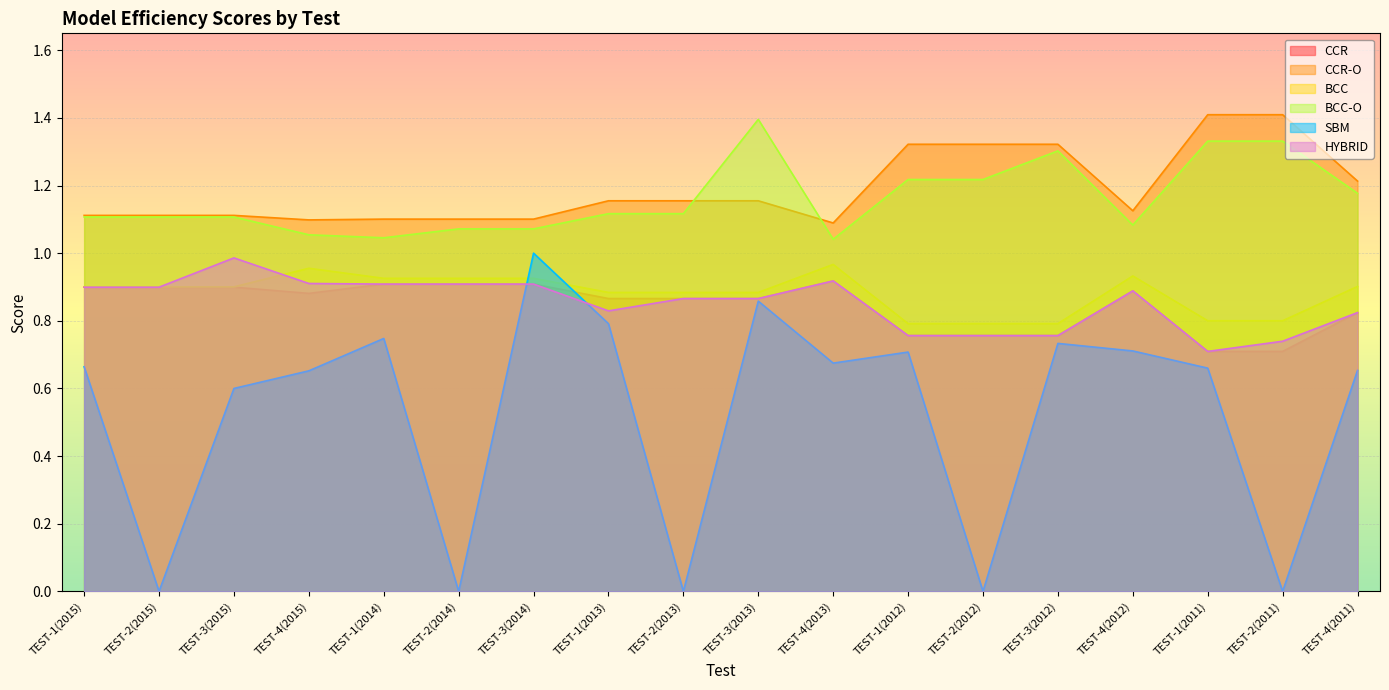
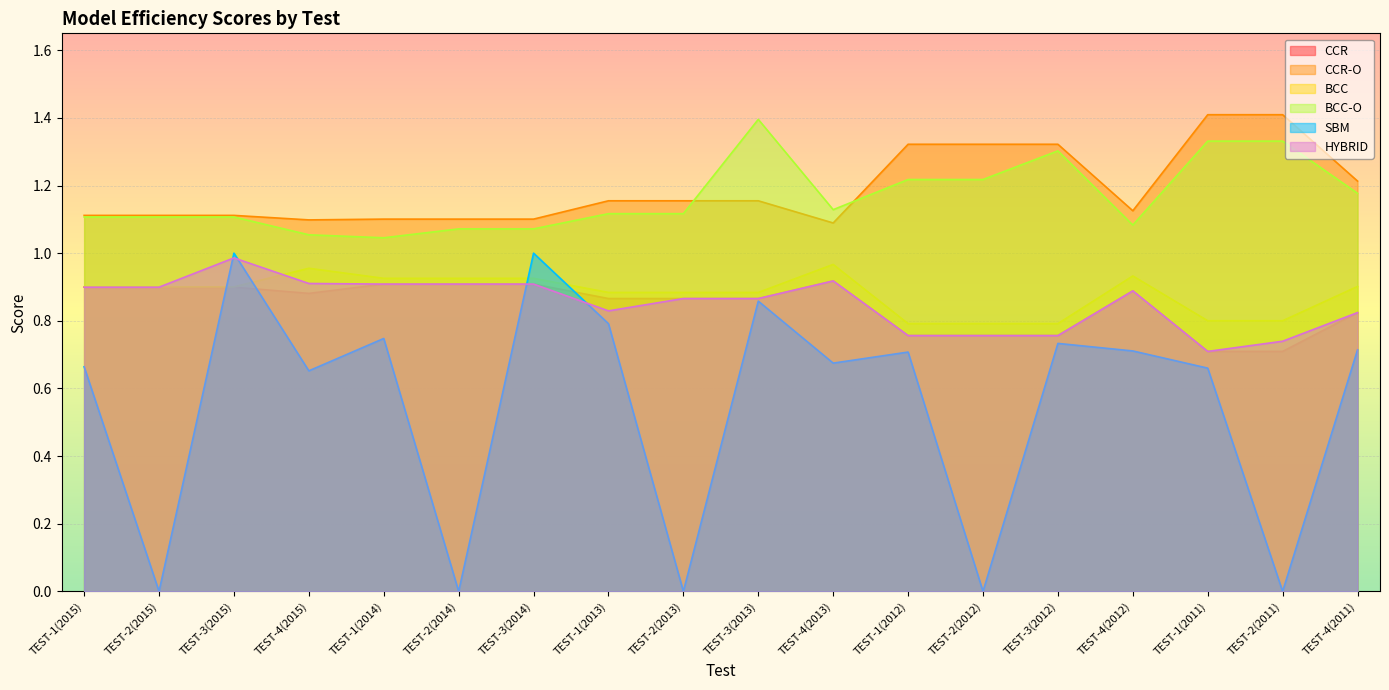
SBM, TEST-3(2015): 0.6 -> 1.0
BCC-O, TEST-4(2013): 1.04 -> 1.13
SBM, TEST-4(2011): 0.65 -> 0.71
